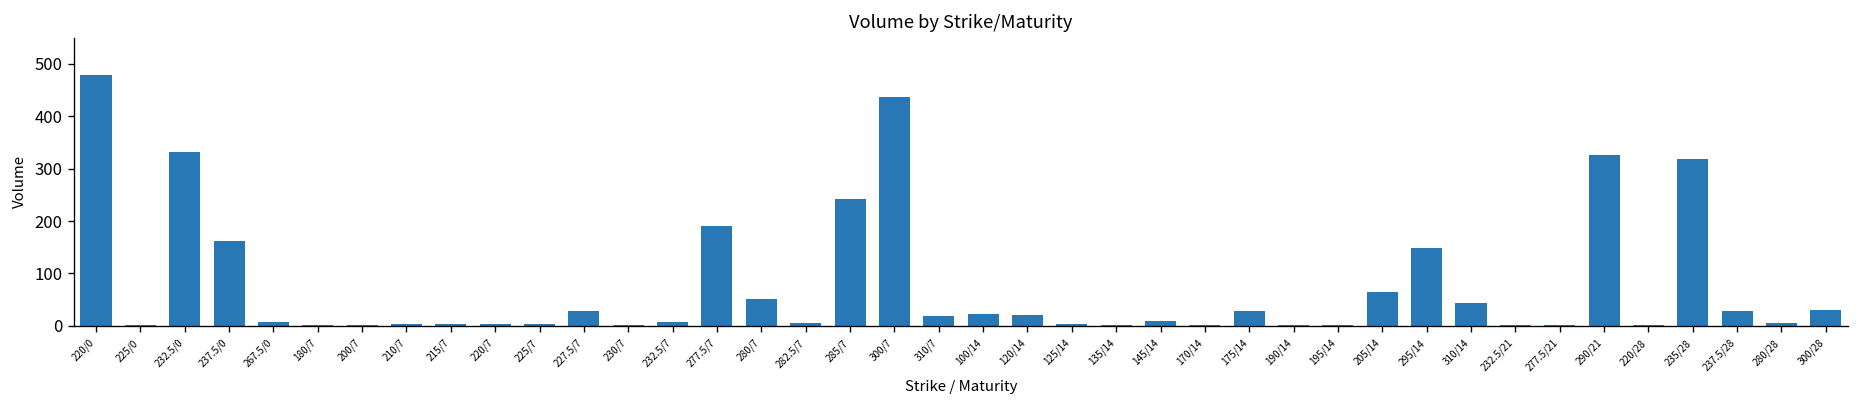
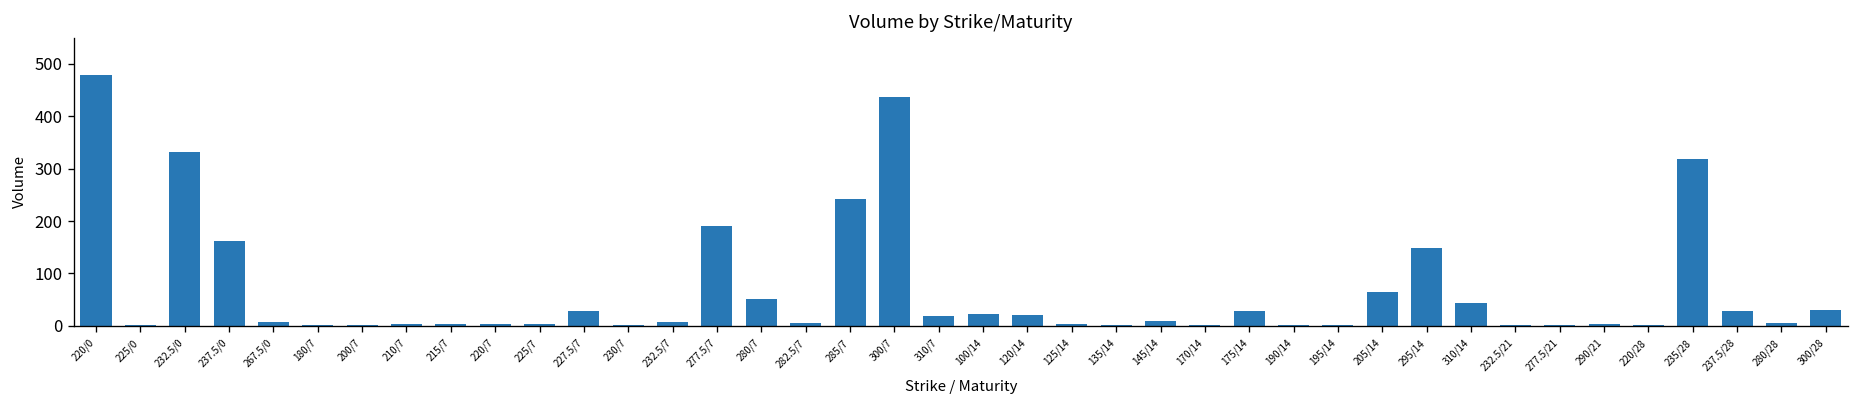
290/21: 330 -> 0
